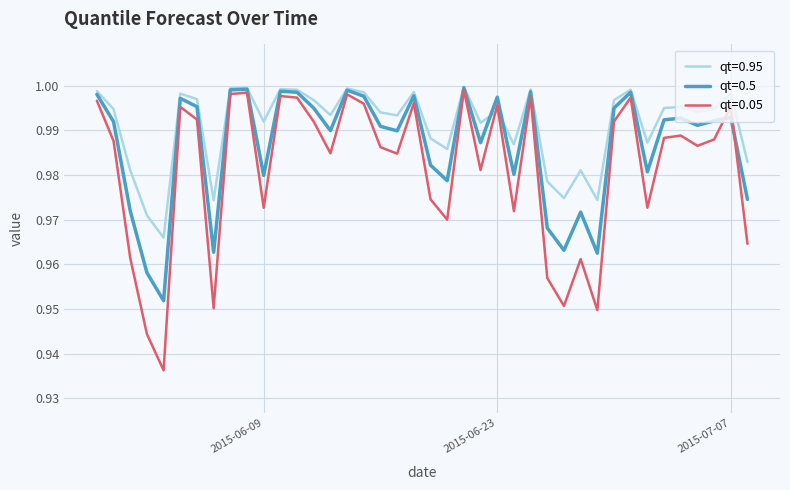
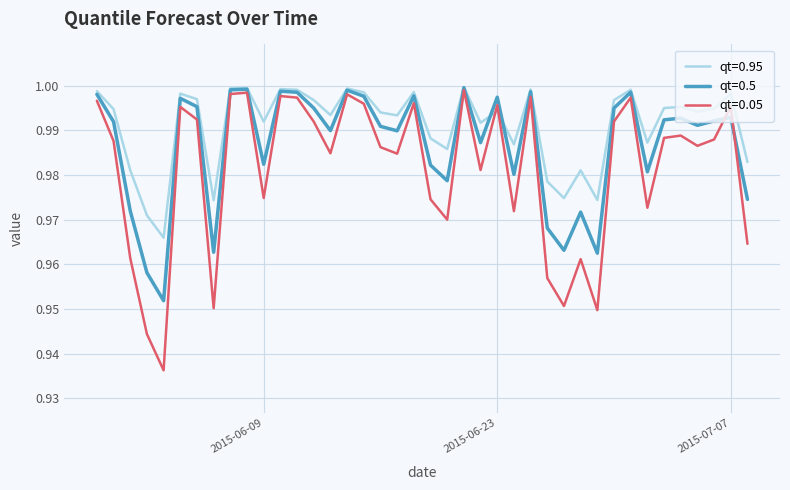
qt=0.5, 2015-06-09: 0.980 -> 0.982
qt=0.05, 2015-06-09: 0.973 -> 0.975
